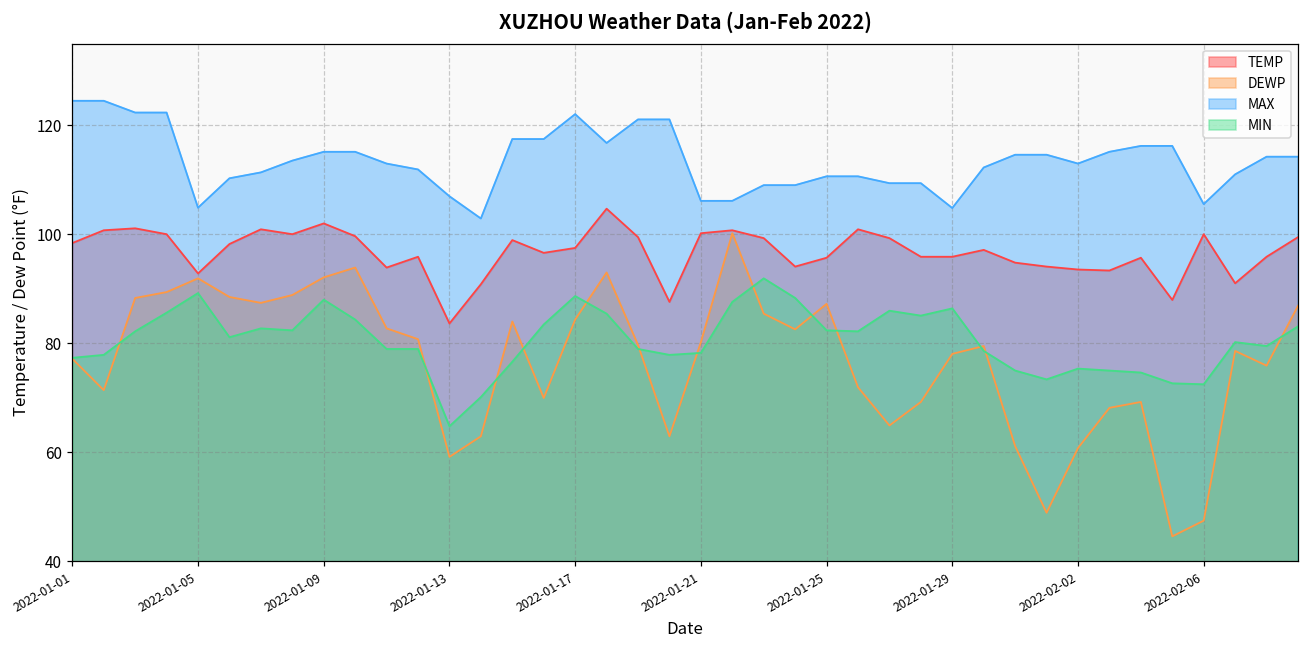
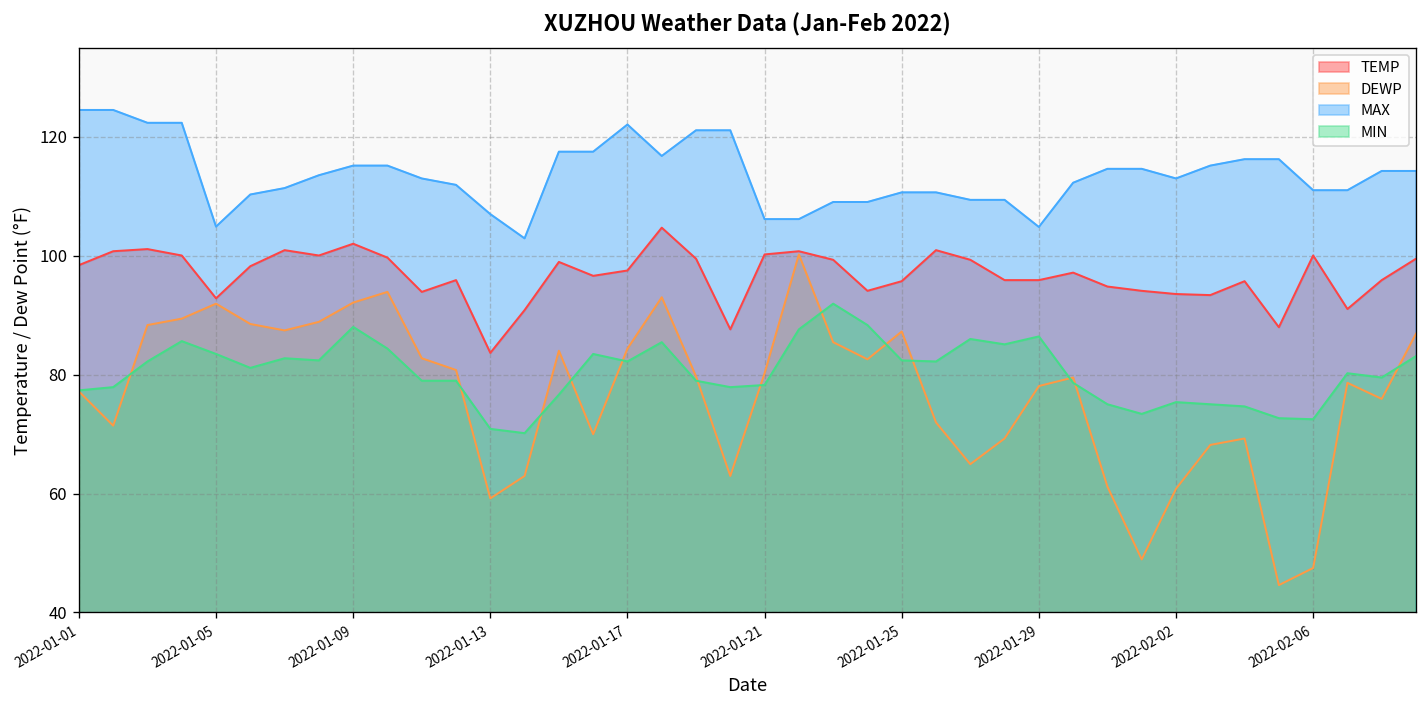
MIN, 2022-01-05: 89 -> 83
MIN, 2022-01-13: 65 -> 71
MIN, 2022-01-17: 89 -> 82
MAX, 2022-02-06: 106 -> 111
